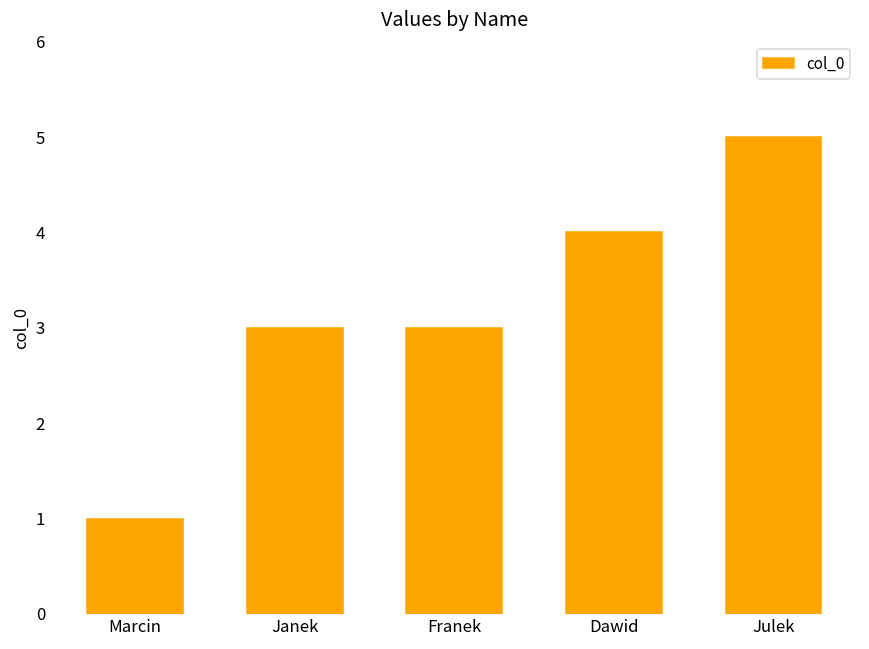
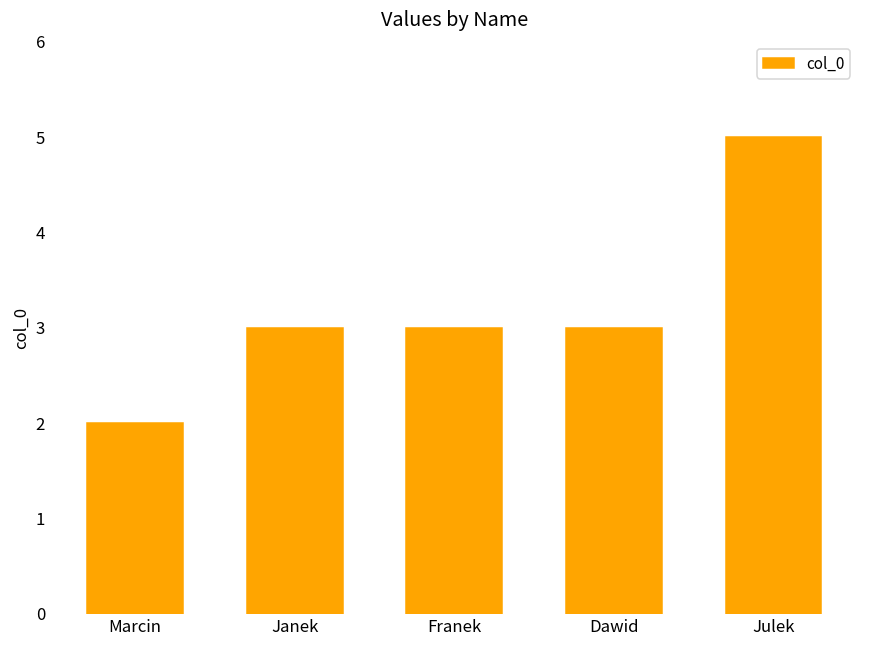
Marcin: 1 -> 2
Dawid: 4 -> 3
